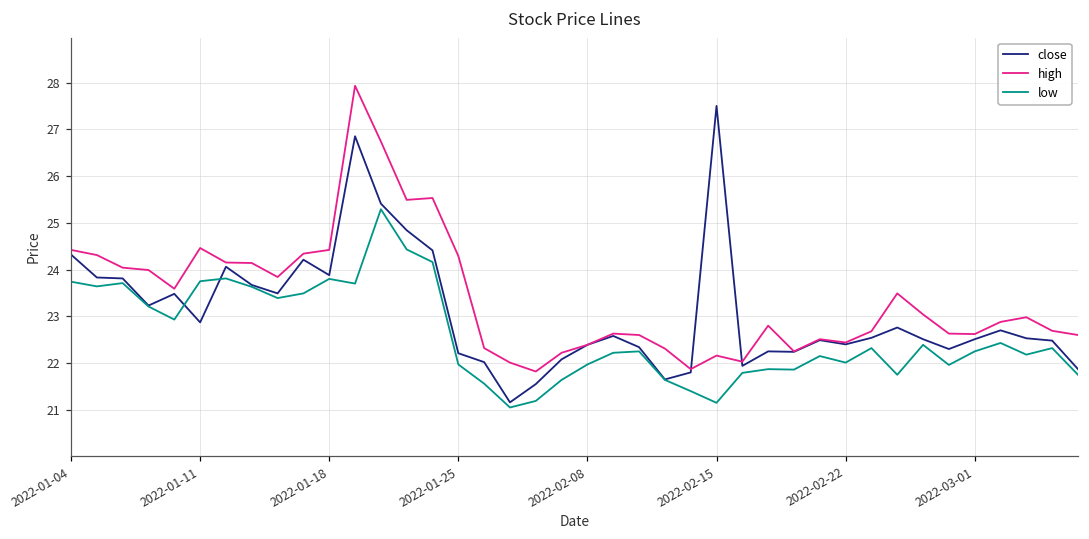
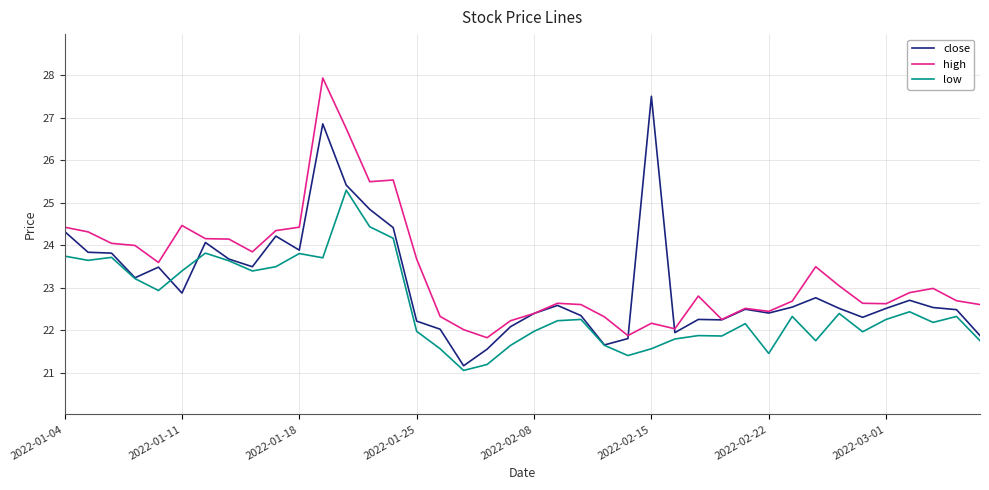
low, 2022-01-11: 23.8 -> 23.4
high, 2022-01-25: 24.3 -> 23.7
low, 2022-02-15: 21.2 -> 21.6
low, 2022-02-22: 22.0 -> 21.5
